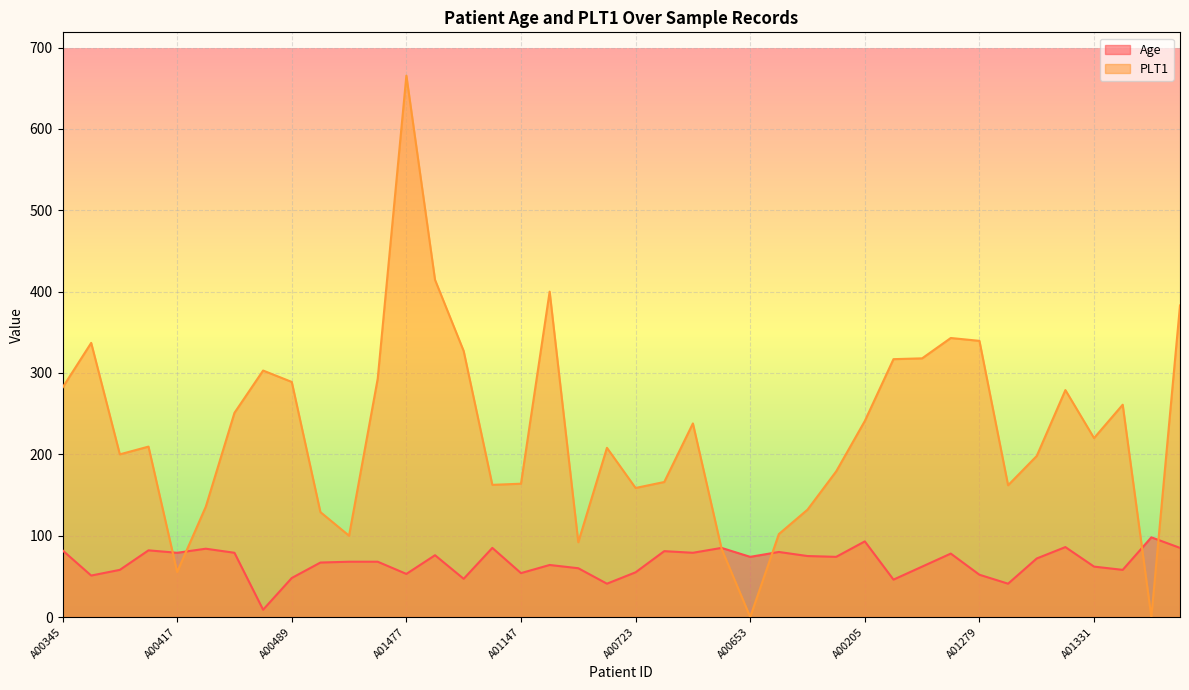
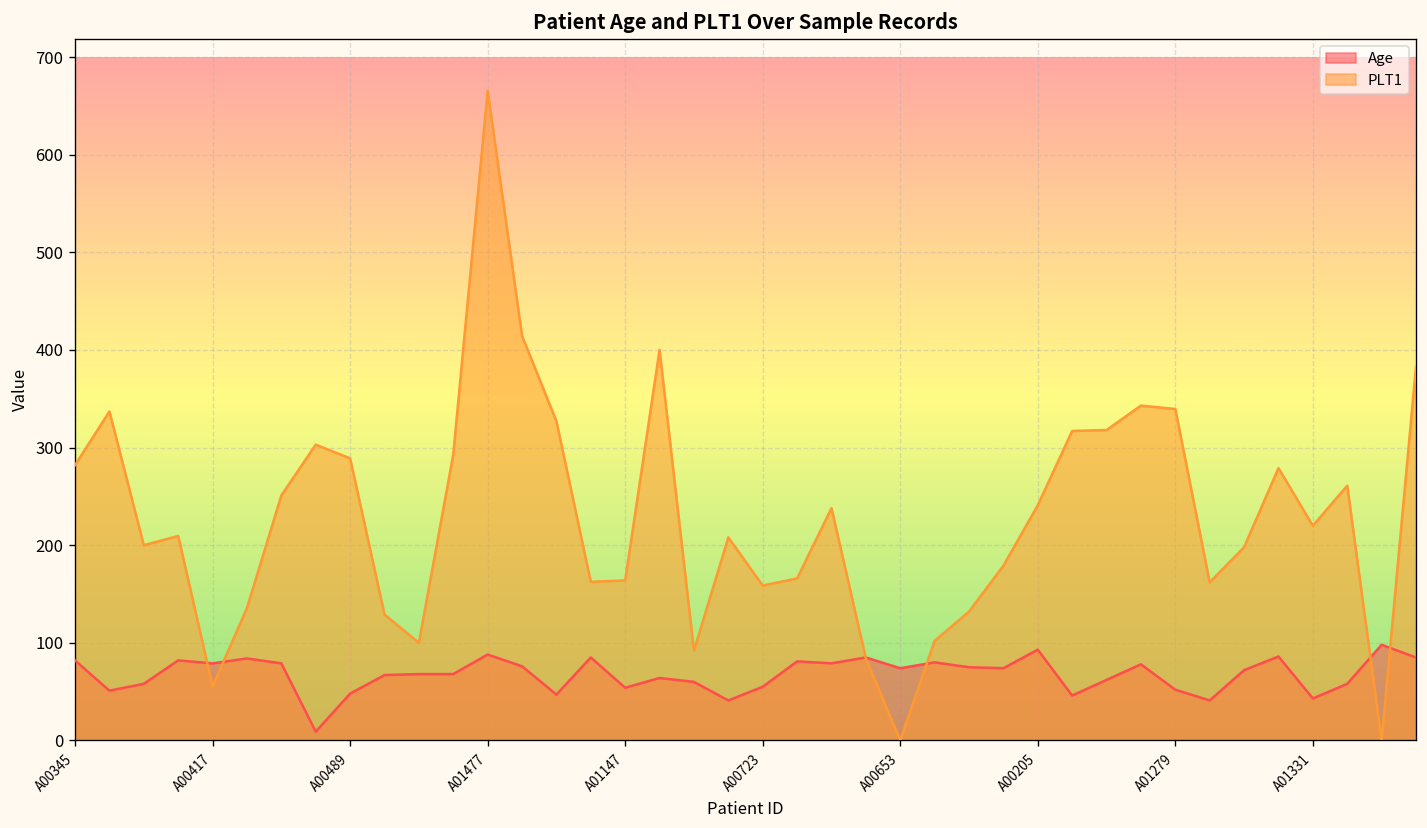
Age, A01477: 50 -> 90
Age, A01331: 60 -> 40
